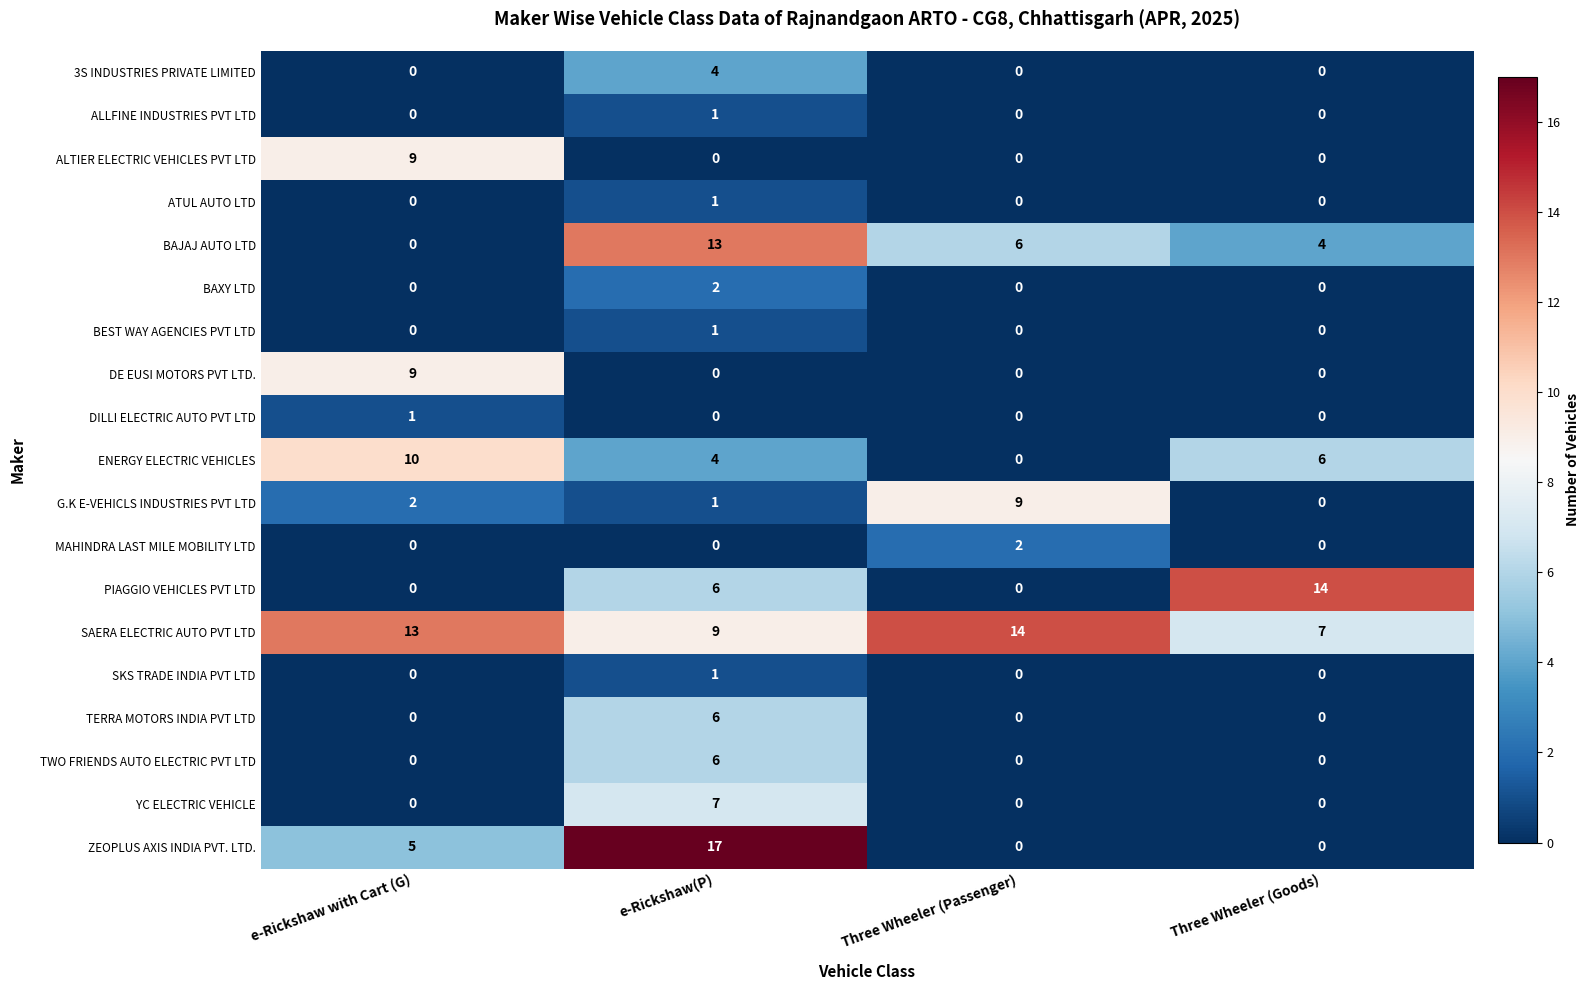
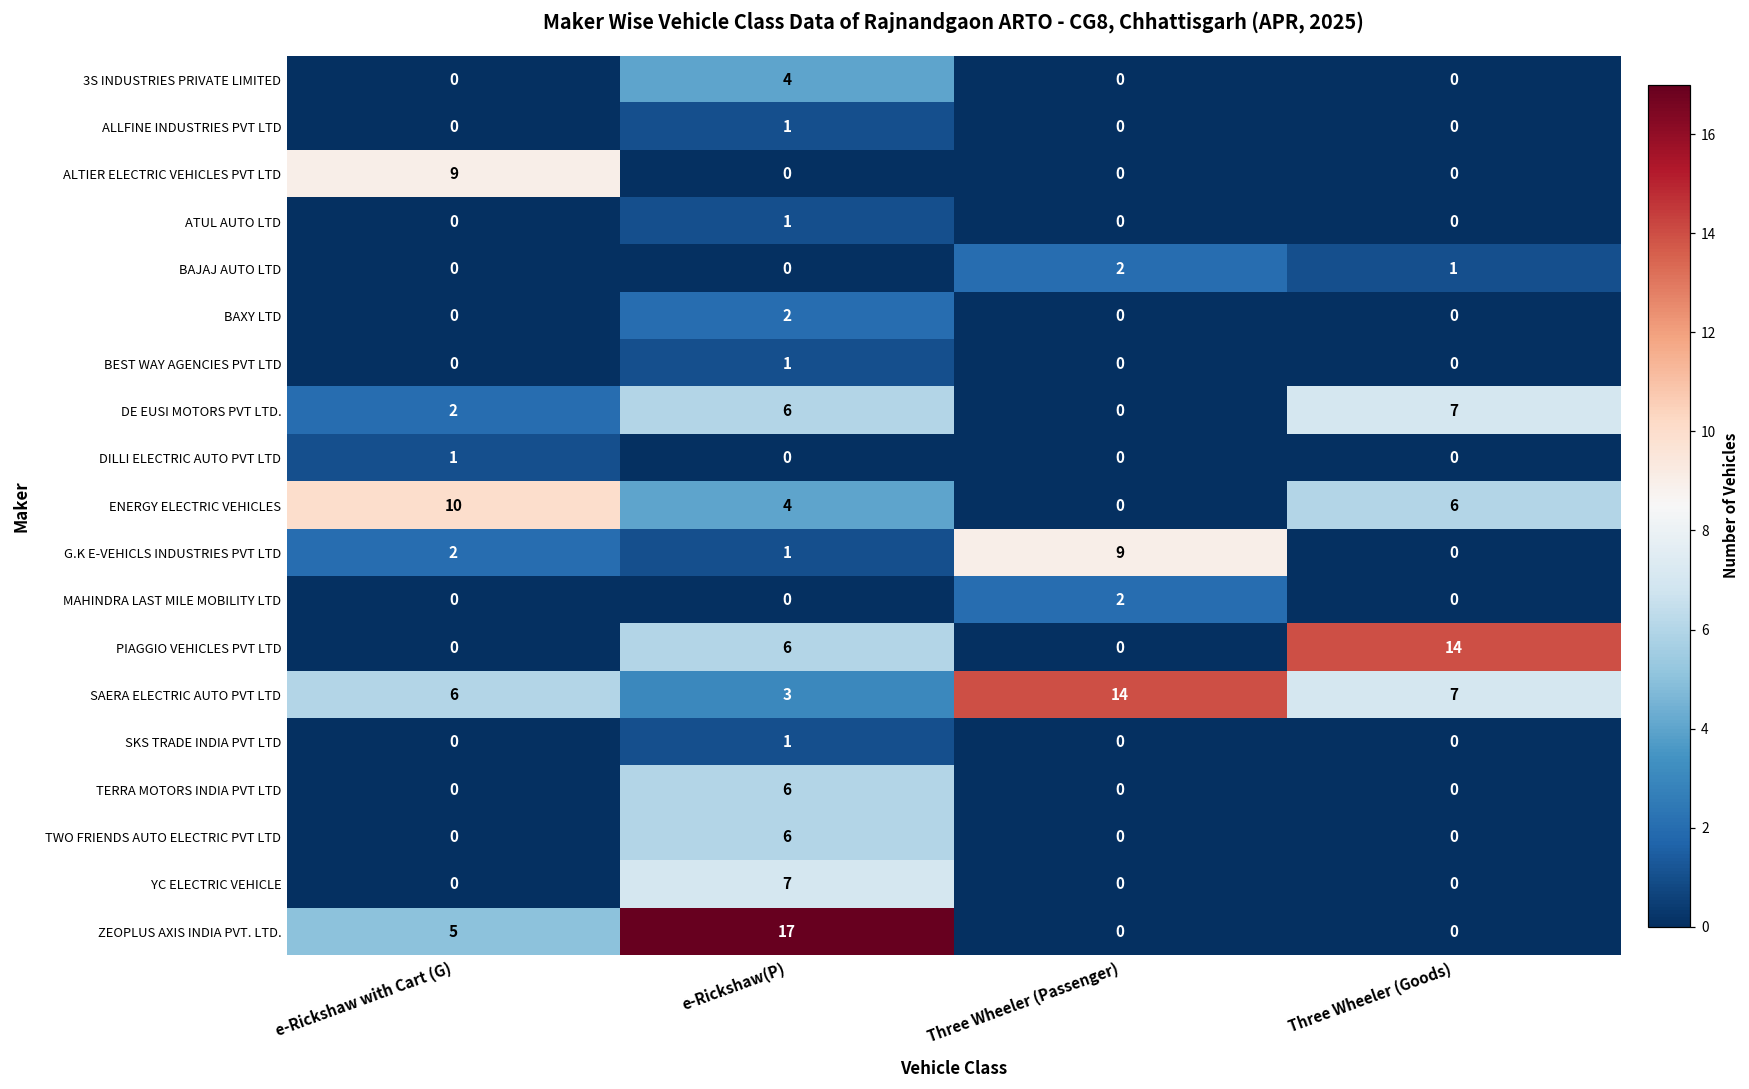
BAJAJ AUTO LTD, e-Rickshaw(P): 13 -> 0
BAJAJ AUTO LTD, Three Wheeler (Passenger): 6 -> 2
BAJAJ AUTO LTD, Three Wheeler (Goods): 4 -> 1
DE EUSI MOTORS PVT LTD., e-Rickshaw with Cart (G): 9 -> 2
DE EUSI MOTORS PVT LTD., e-Rickshaw(P): 0 -> 6
DE EUSI MOTORS PVT LTD., Three Wheeler (Goods): 0 -> 7
SAERA ELECTRIC AUTO PVT LTD, e-Rickshaw with Cart (G): 13 -> 6
SAERA ELECTRIC AUTO PVT LTD, e-Rickshaw(P): 9 -> 3
